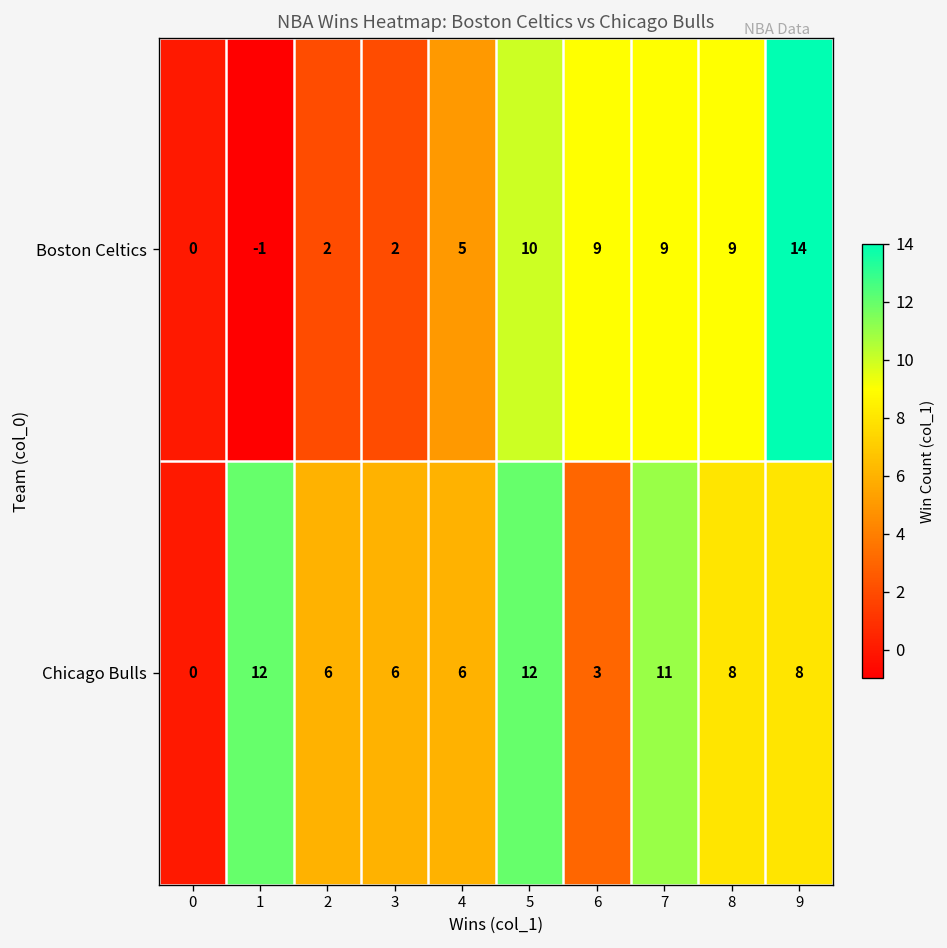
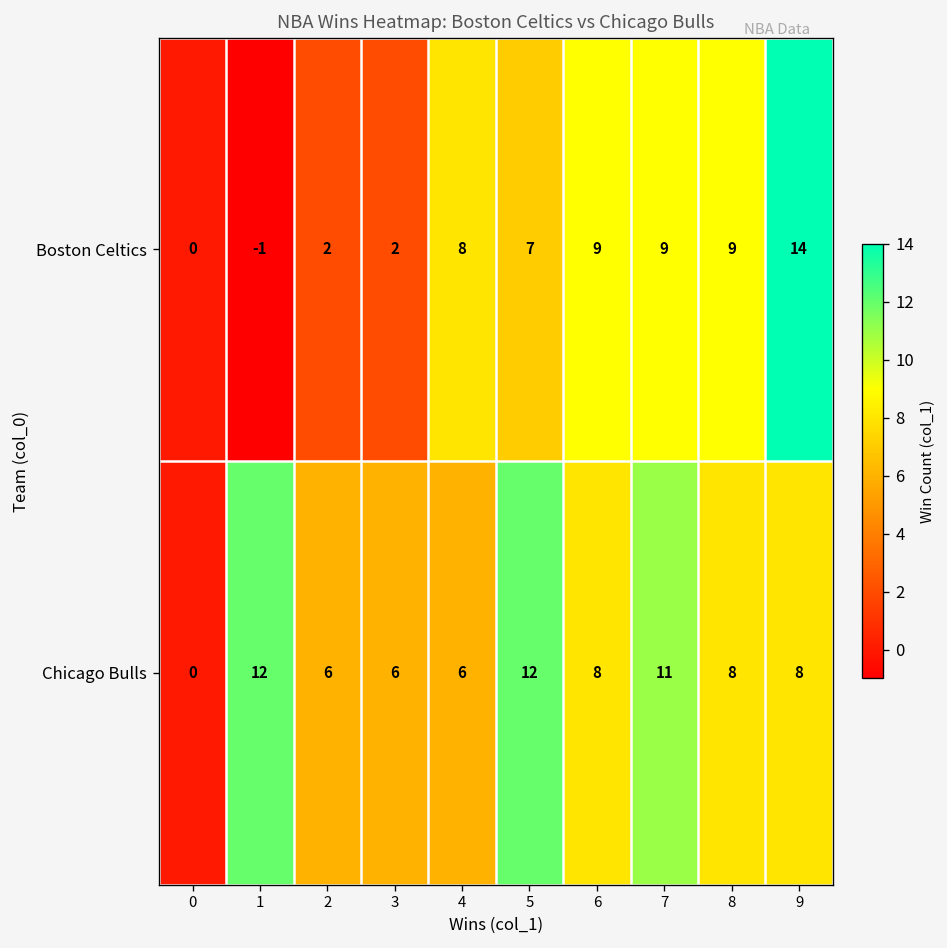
Boston Celtics, 4: 5 -> 8
Boston Celtics, 5: 10 -> 7
Chicago Bulls, 6: 3 -> 8
